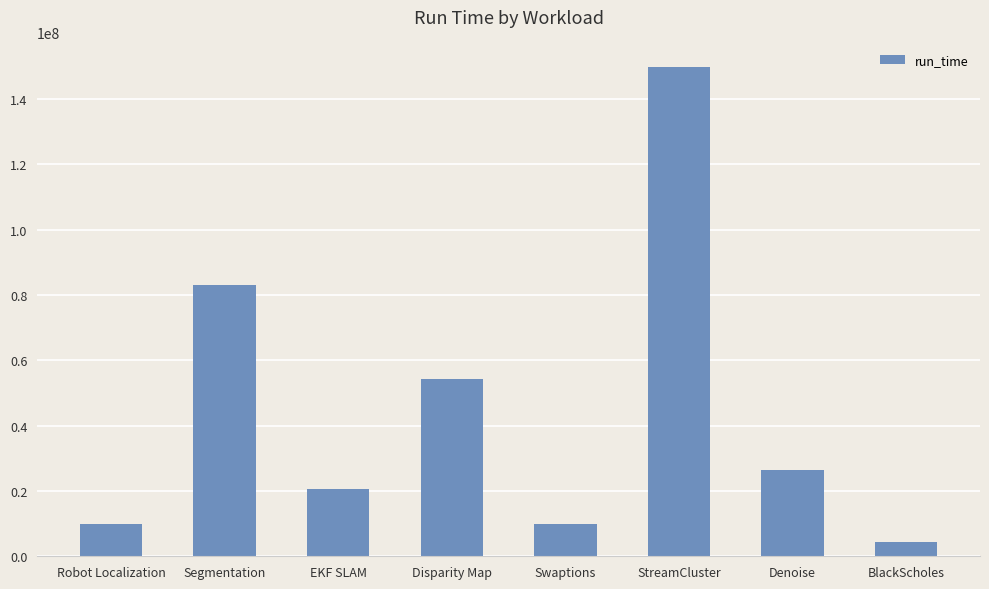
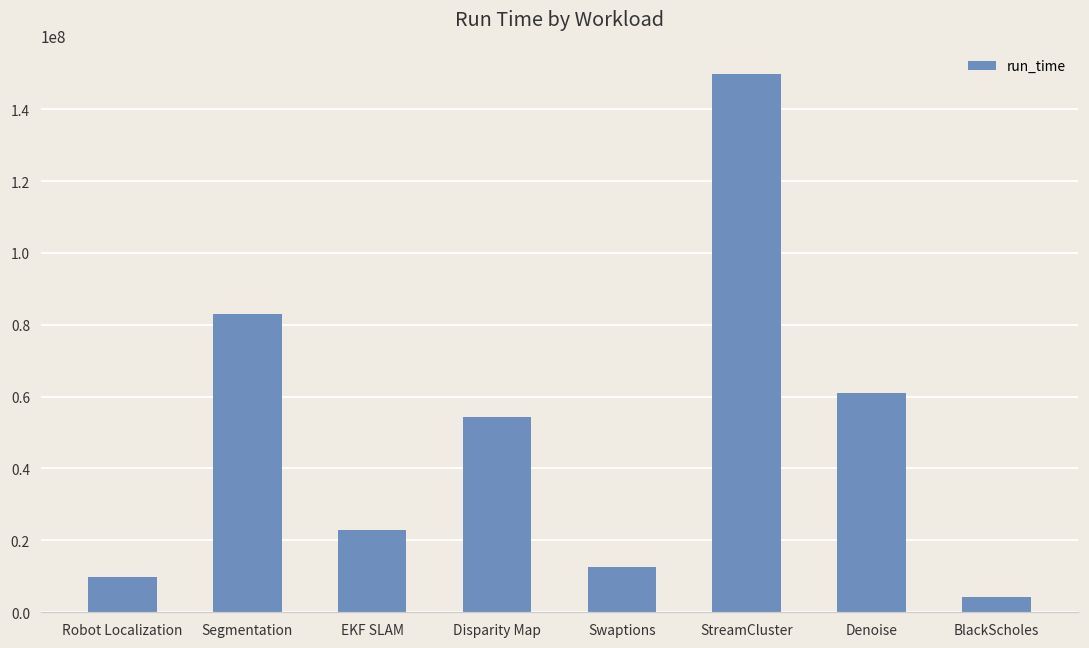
EKF SLAM: 20000000 -> 23000000
Swaptions: 10000000 -> 12000000
Denoise: 26000000 -> 61000000
